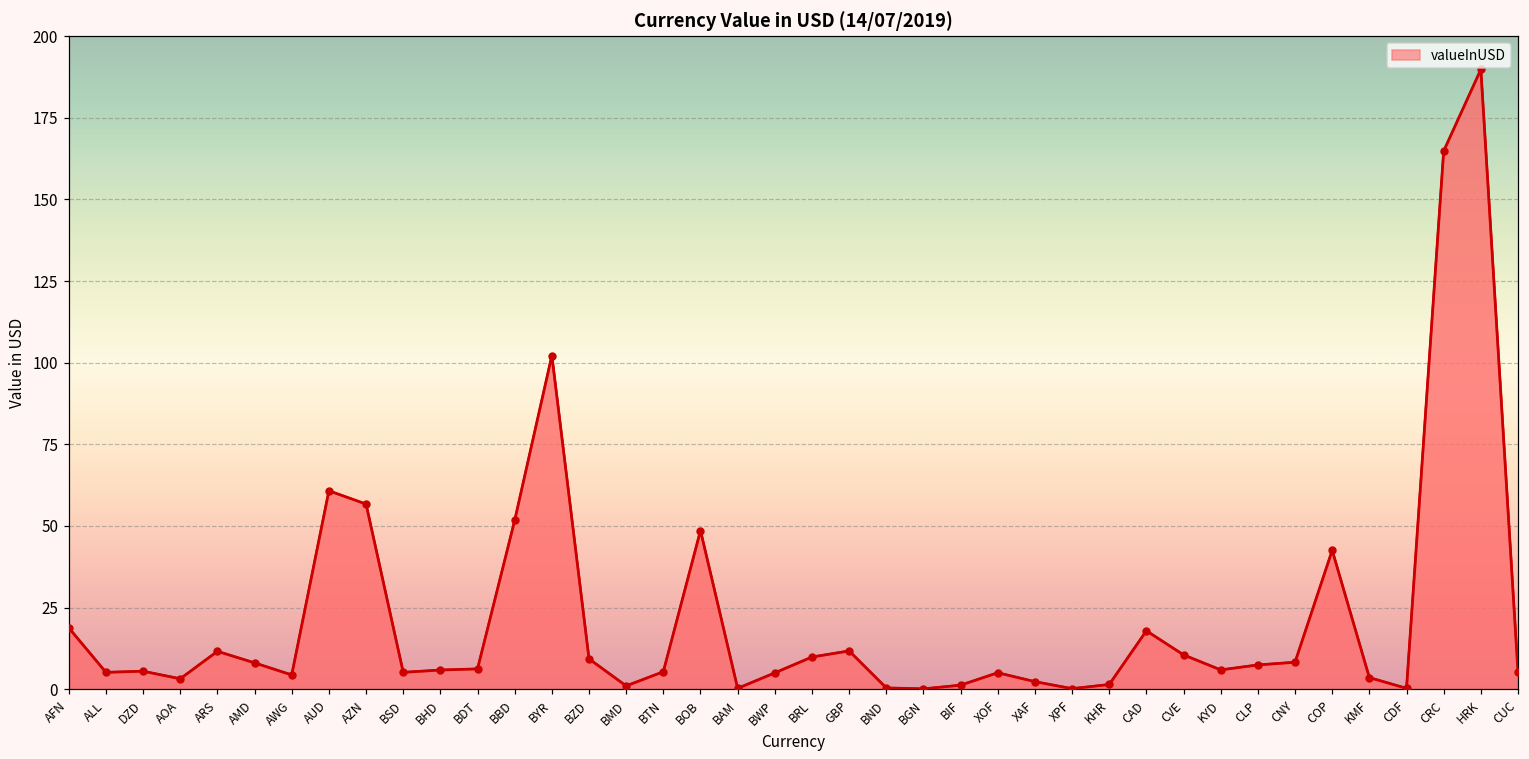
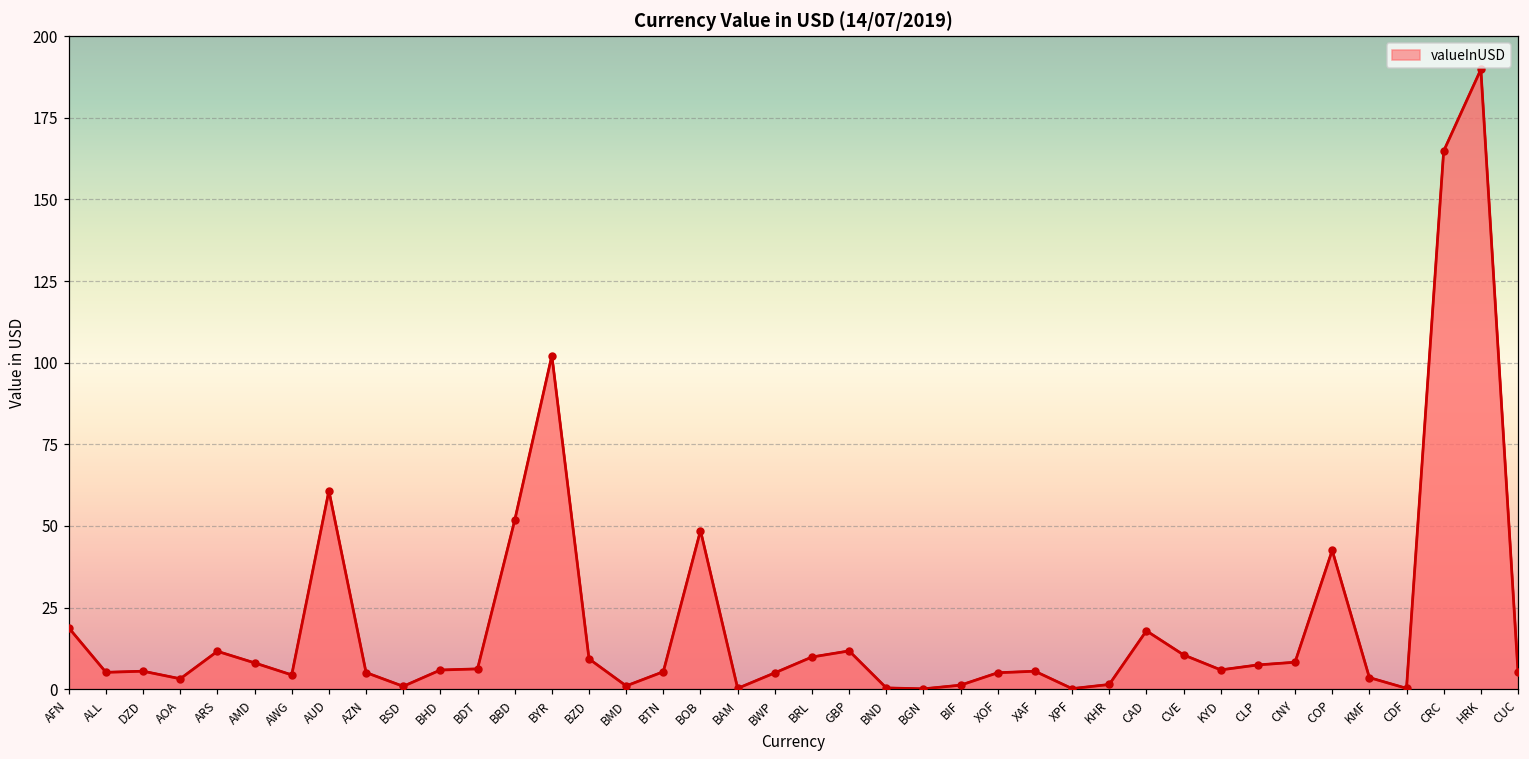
AZN: 57 -> 5
BSD: 5 -> 1
XAF: 2 -> 5
